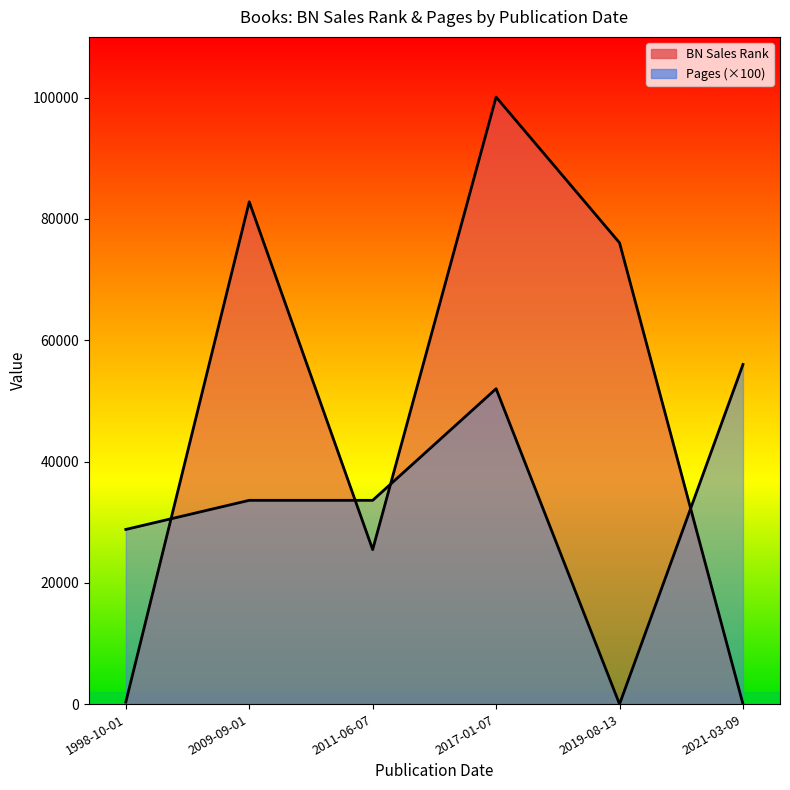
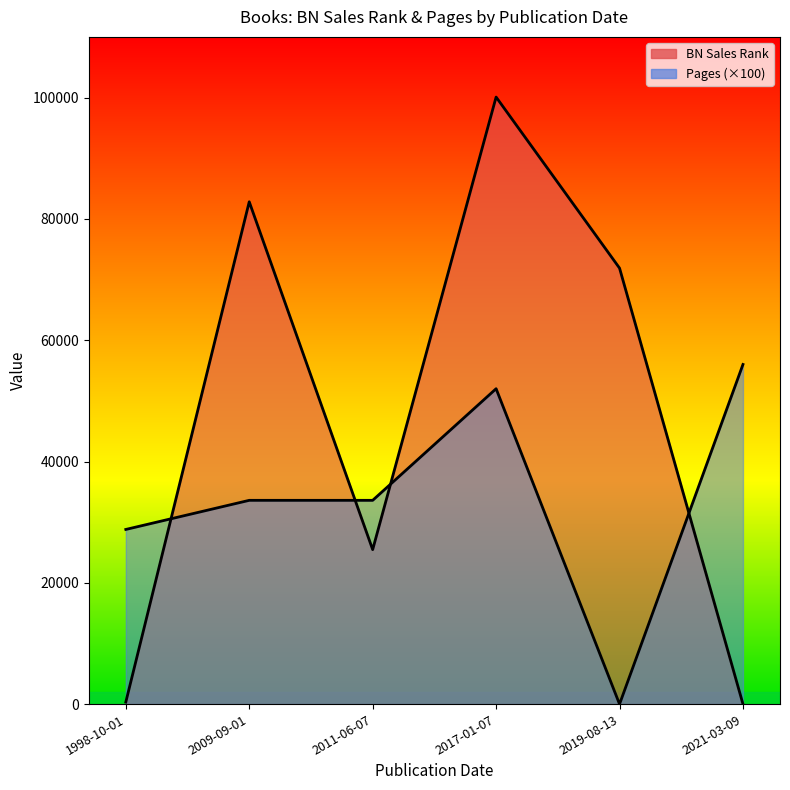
BN Sales Rank, 2019-08-13: 76000 -> 72000
